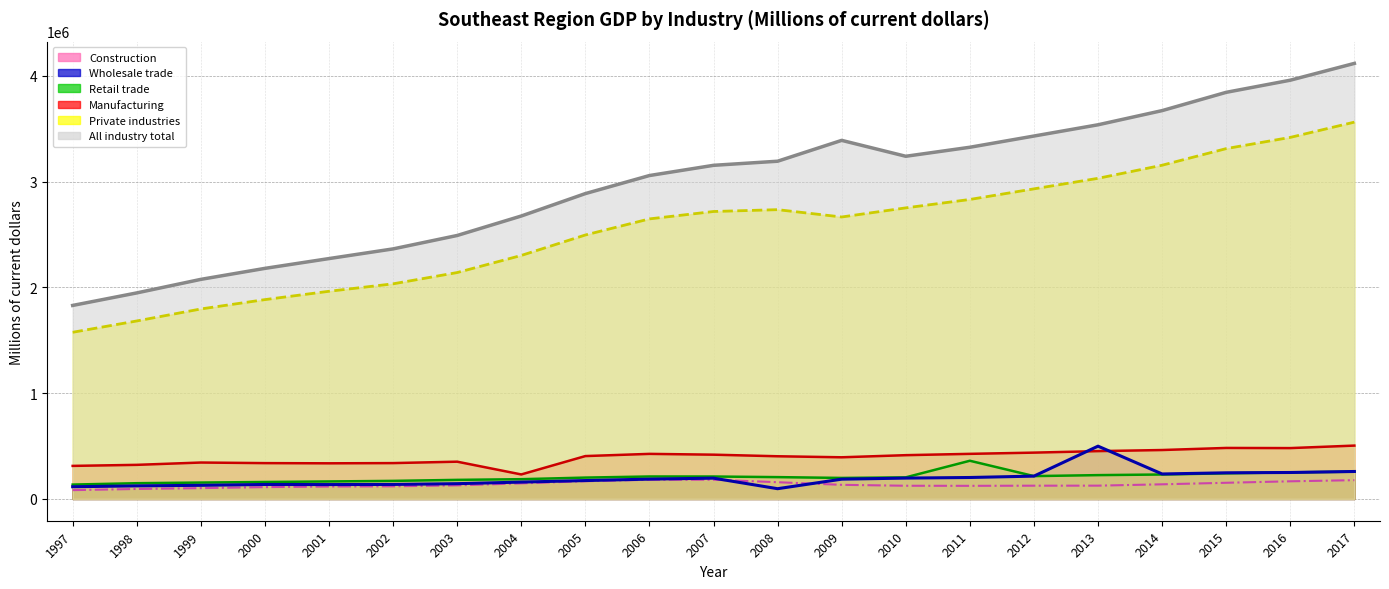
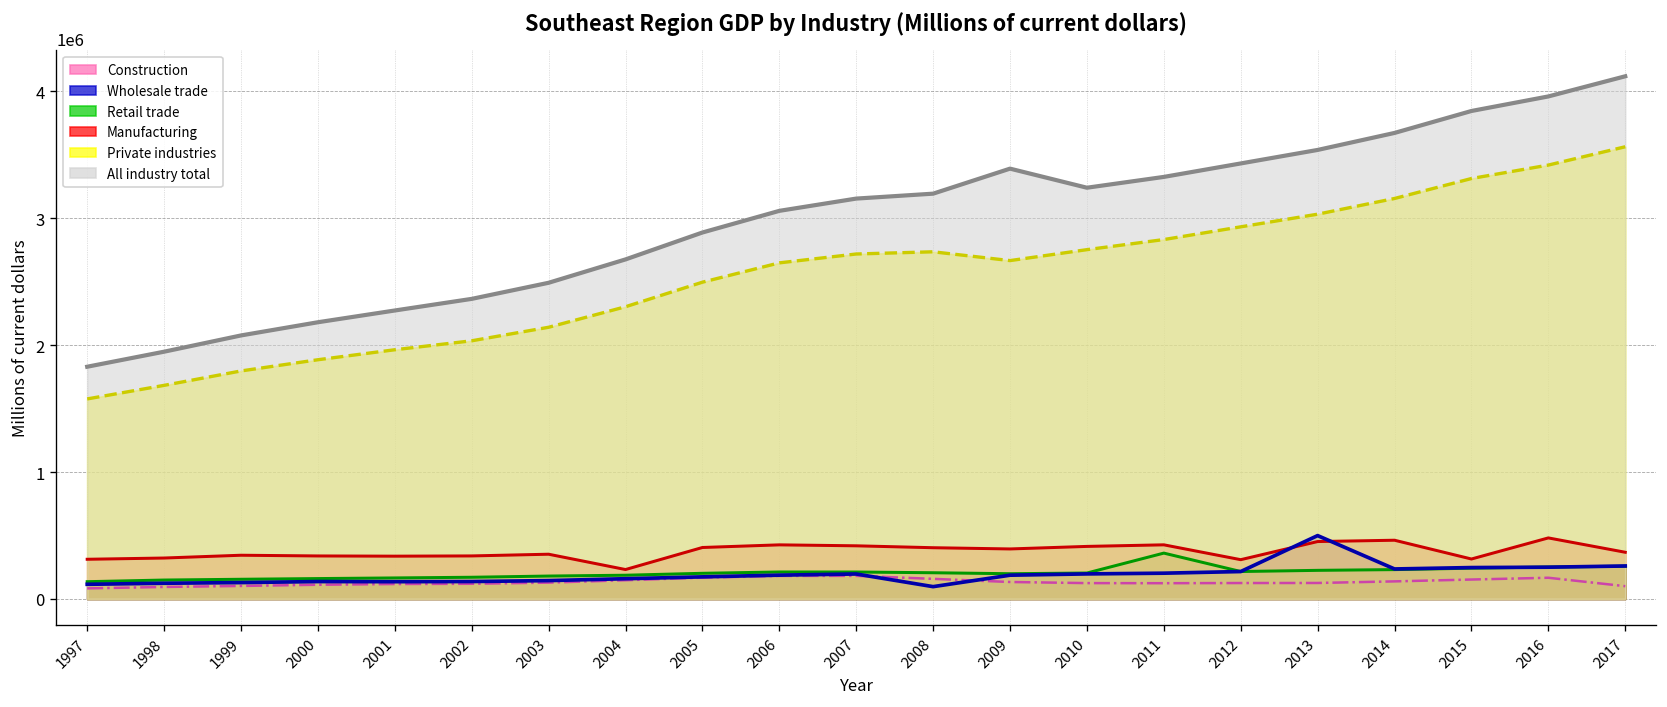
Manufacturing, 2012: 440000 -> 310000
Manufacturing, 2015: 480000 -> 310000
Construction, 2017: 180000 -> 100000
Manufacturing, 2017: 500000 -> 370000
